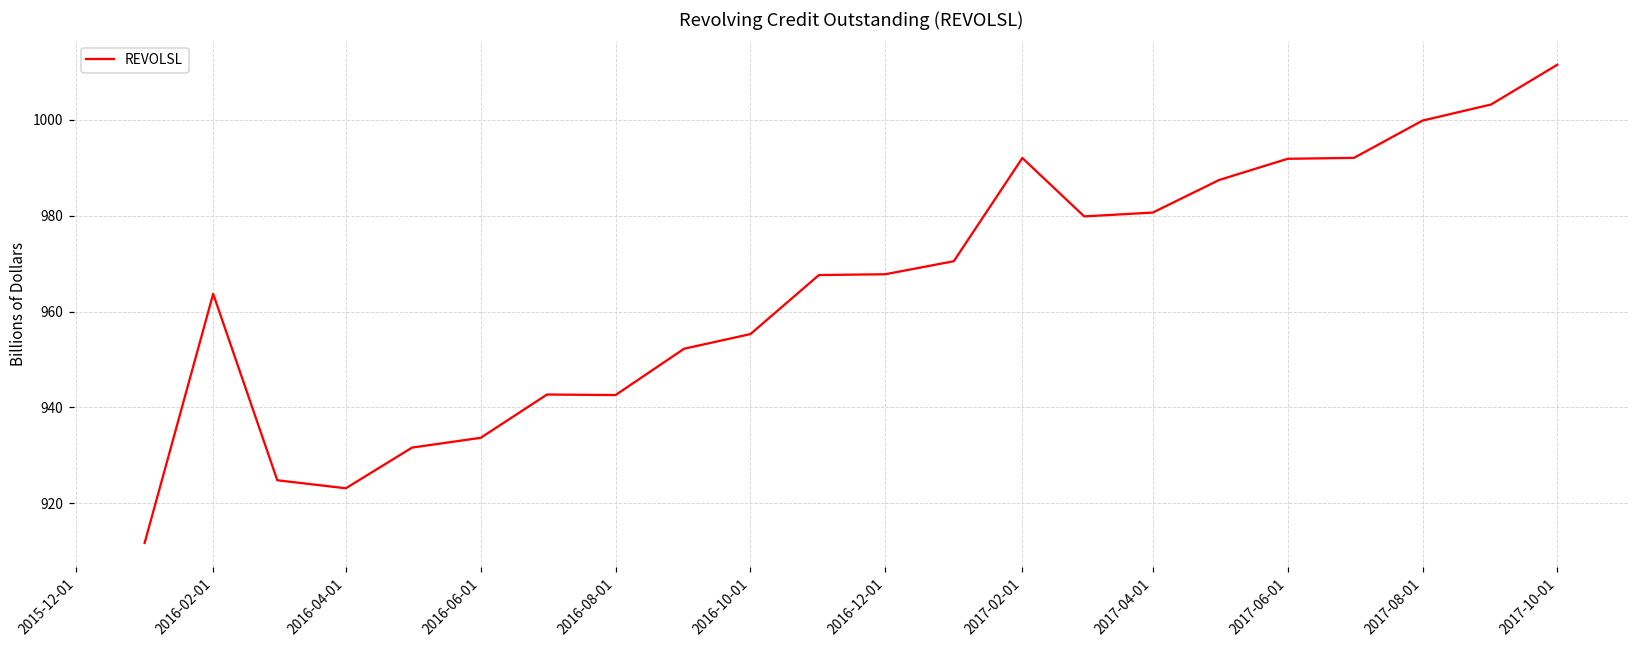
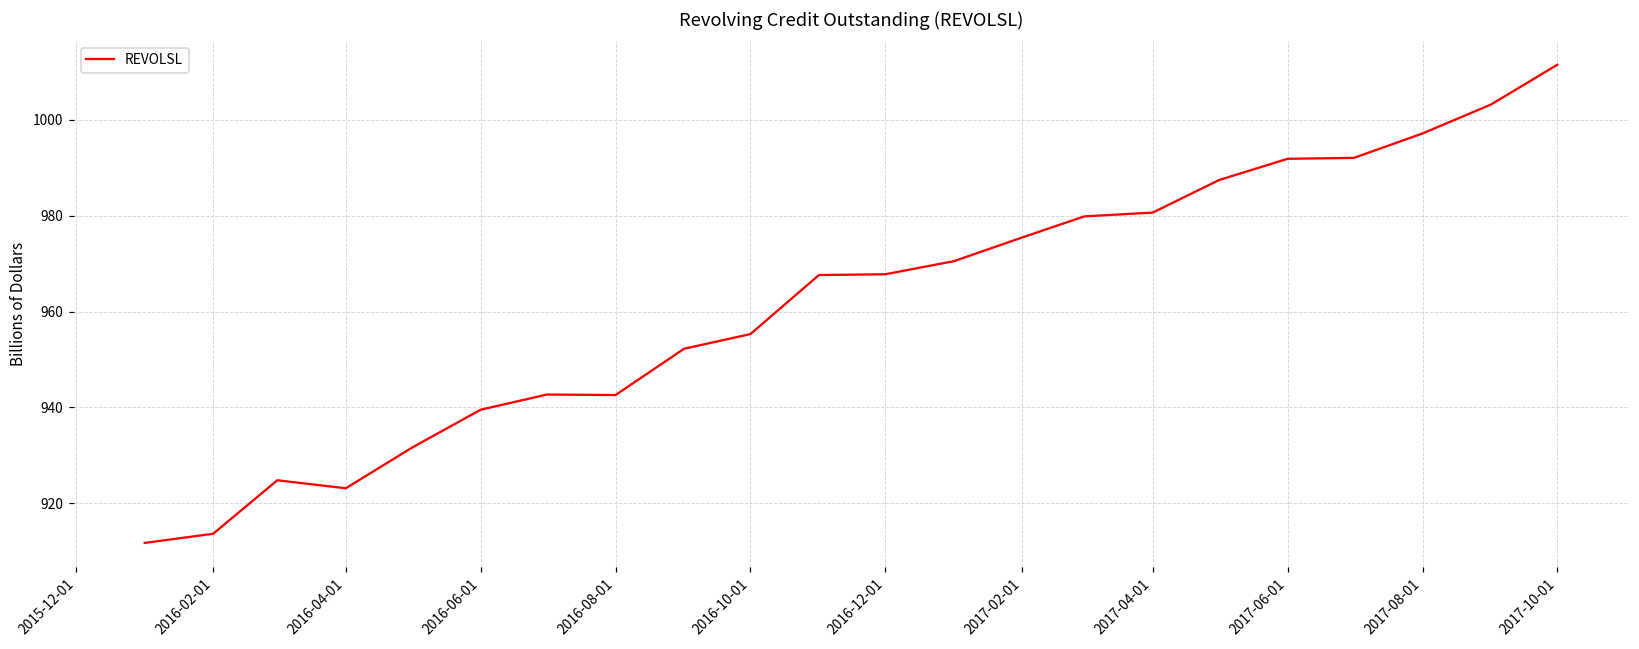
2016-02-01: 964 -> 914
2016-06-01: 934 -> 940
2017-02-01: 992 -> 975
2017-08-01: 1000 -> 997
